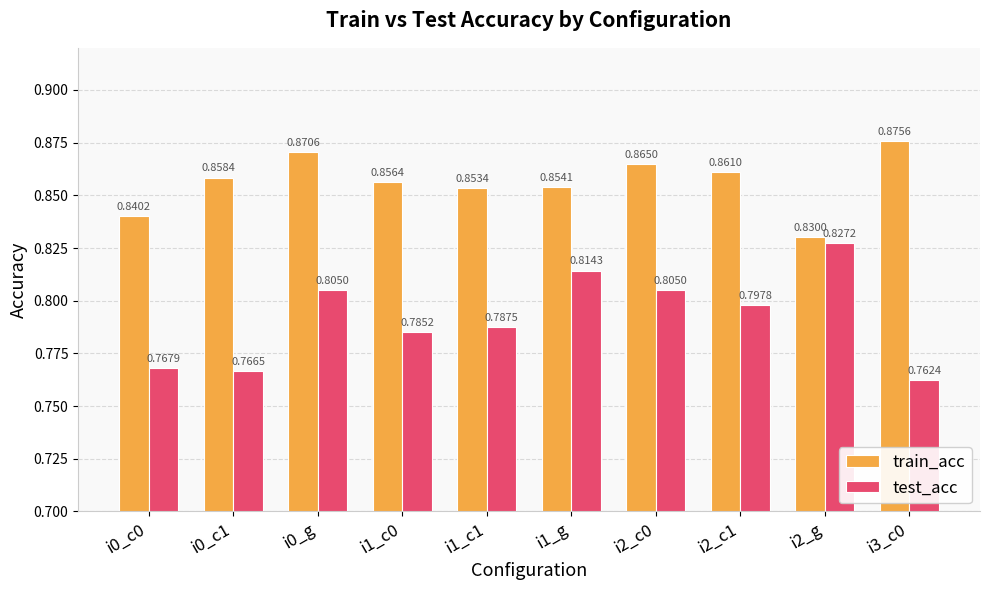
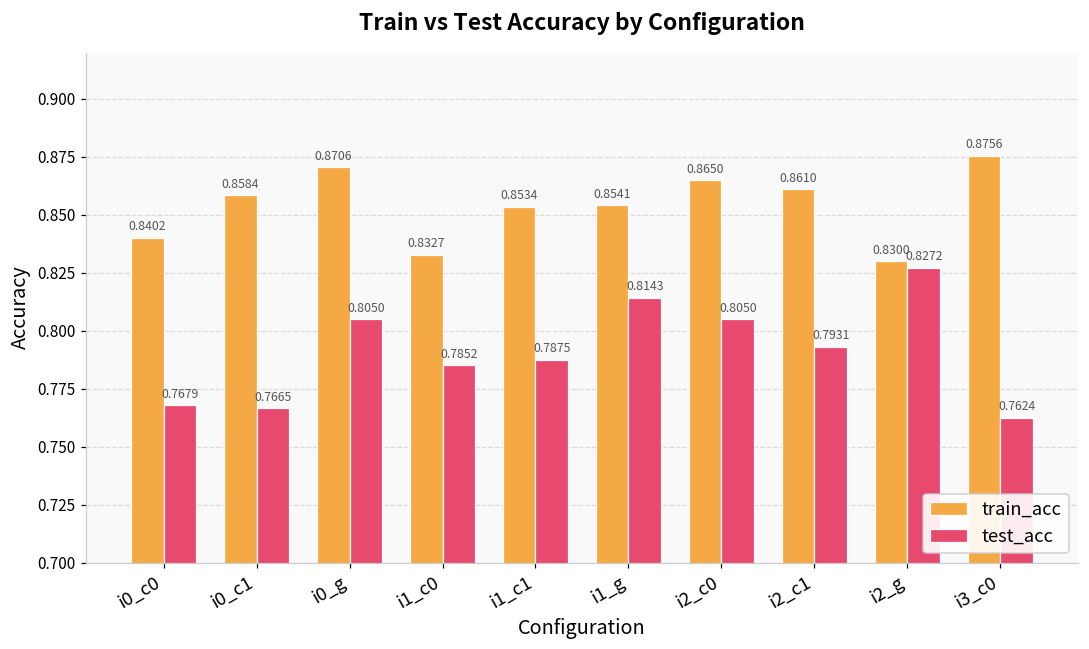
train_acc, i1_c0: 0.8564 -> 0.8327
test_acc, i2_c1: 0.7978 -> 0.7931
